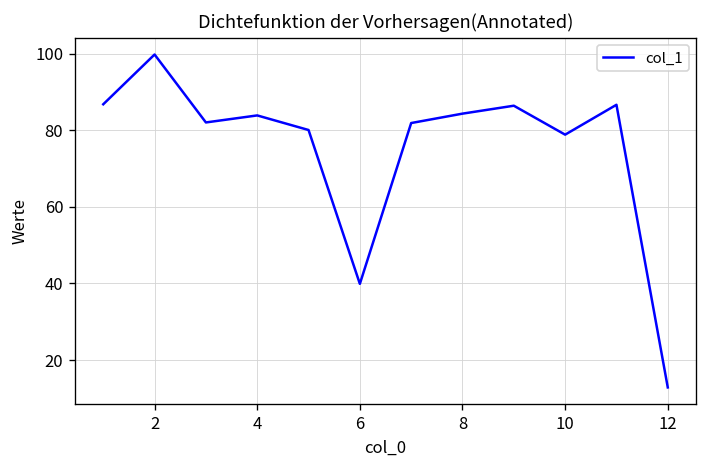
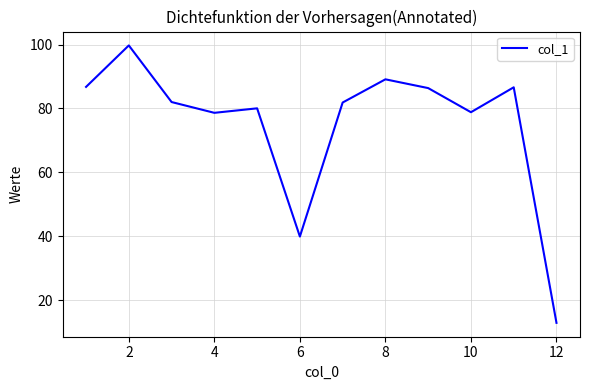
4: 84 -> 79
8: 84 -> 89
